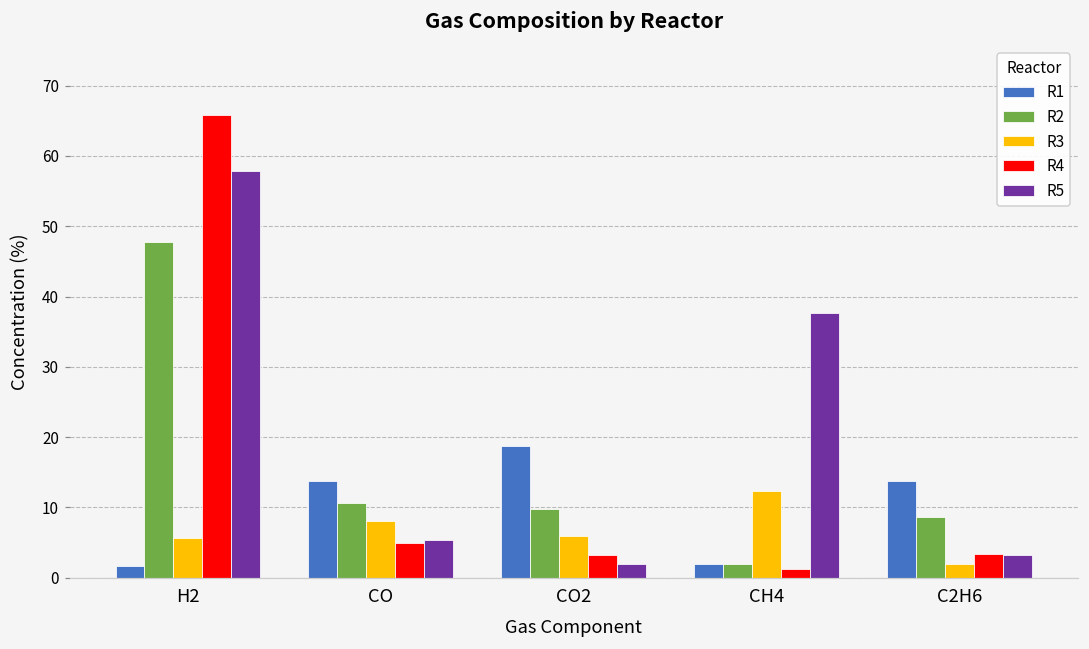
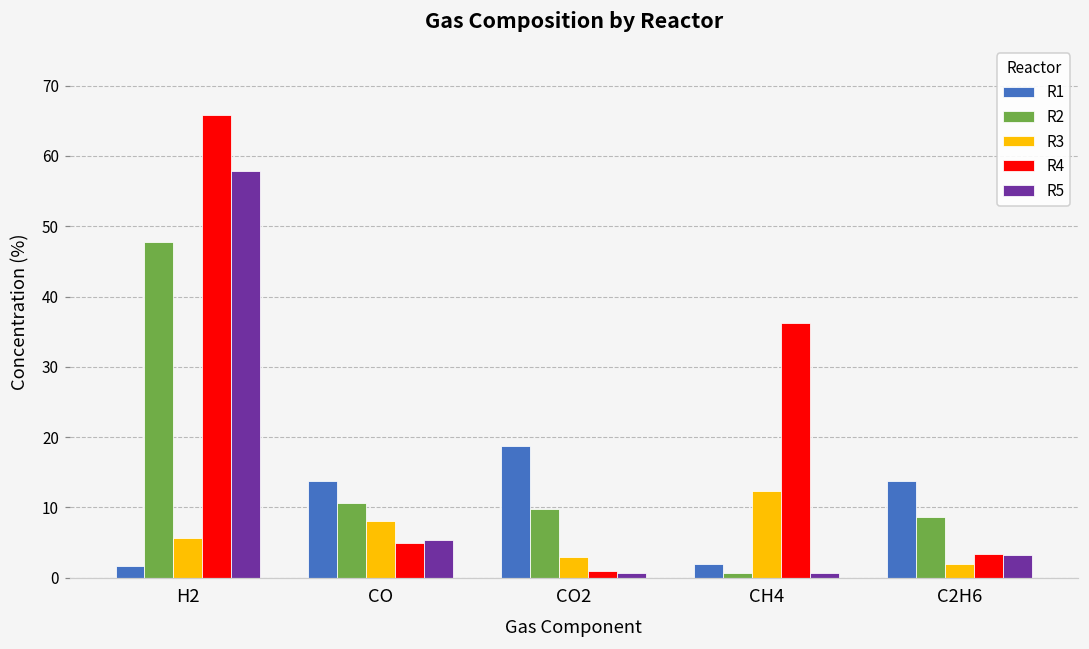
R3, CO2: 6 -> 3
R4, CO2: 3 -> 1
R5, CO2: 2 -> 1
R2, CH4: 2 -> 1
R4, CH4: 1 -> 36
R5, CH4: 38 -> 1
